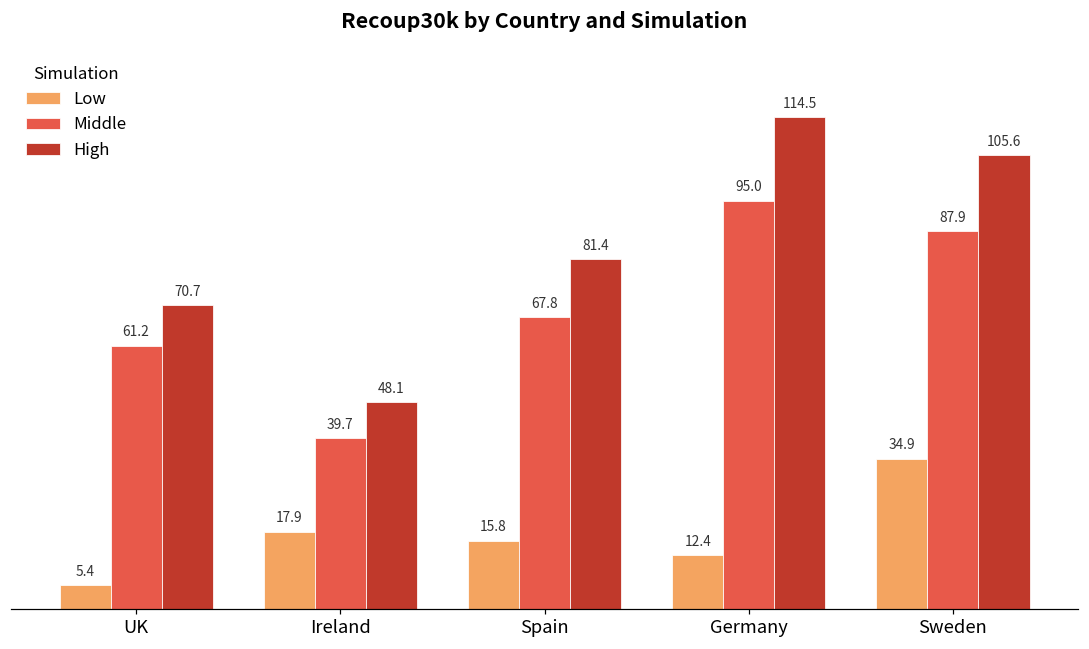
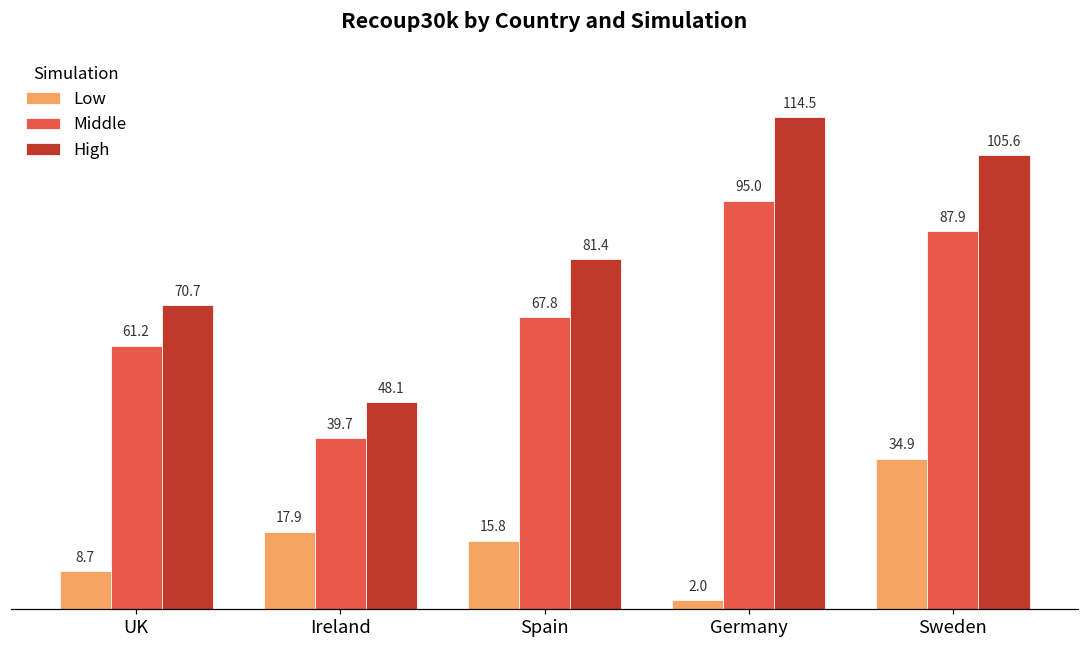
Low, UK: 5.4 -> 8.7
Low, Germany: 12.4 -> 2.0
